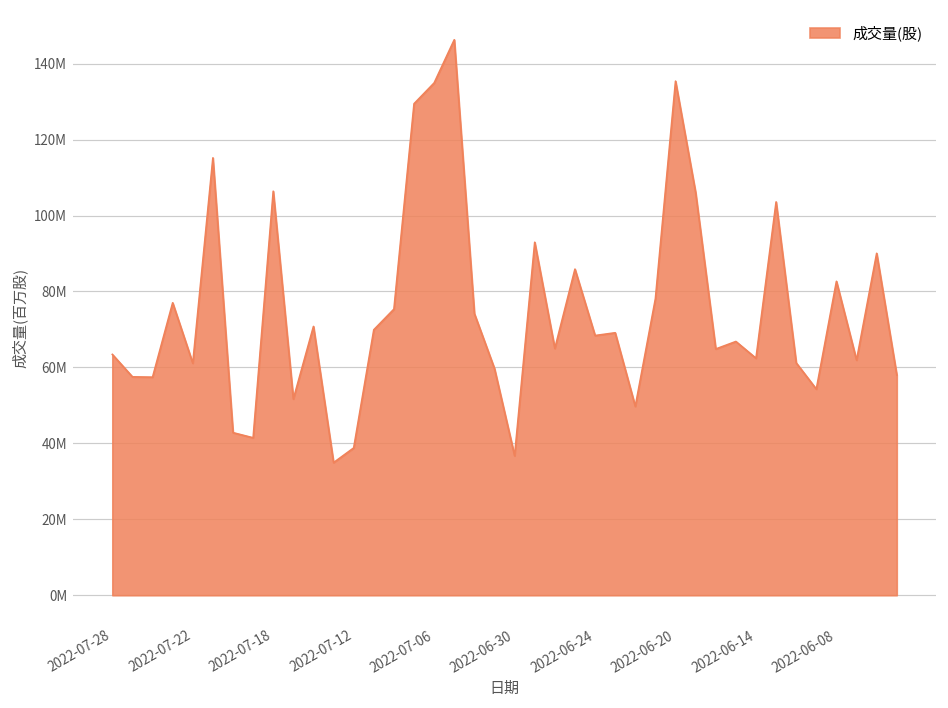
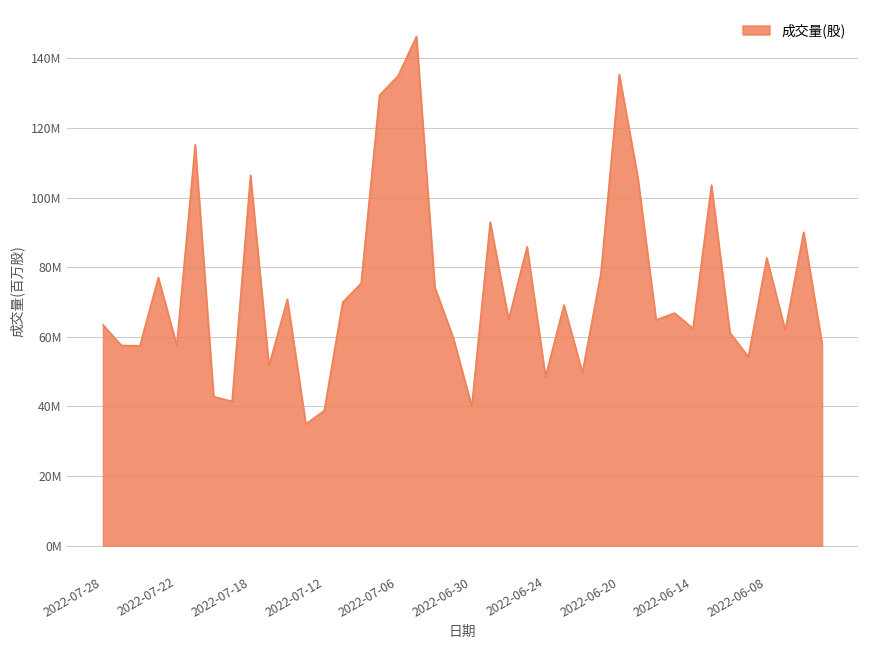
2022-07-22: 61000000 -> 58000000
2022-06-30: 37000000 -> 40000000
2022-06-24: 68000000 -> 49000000
